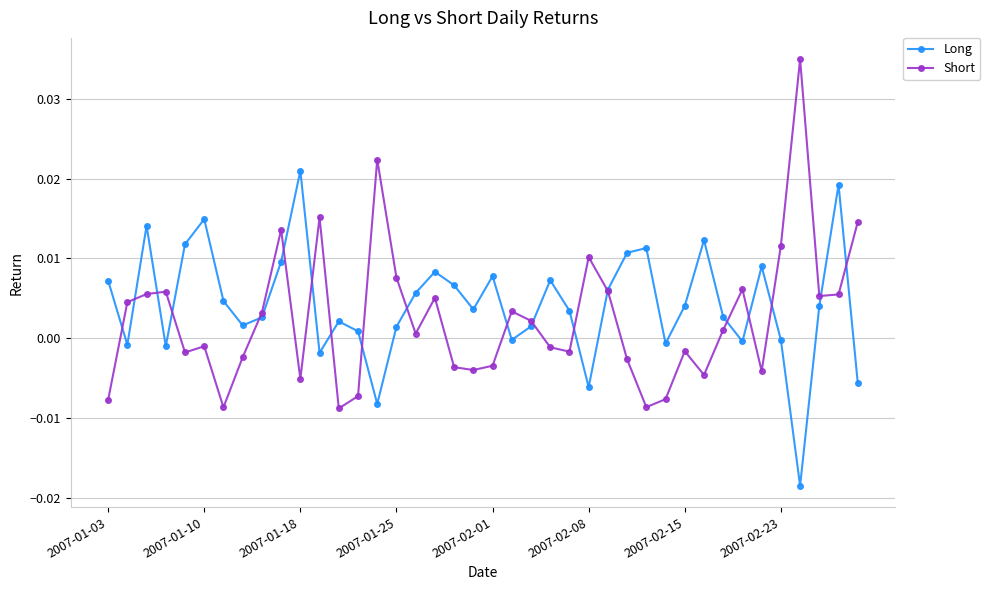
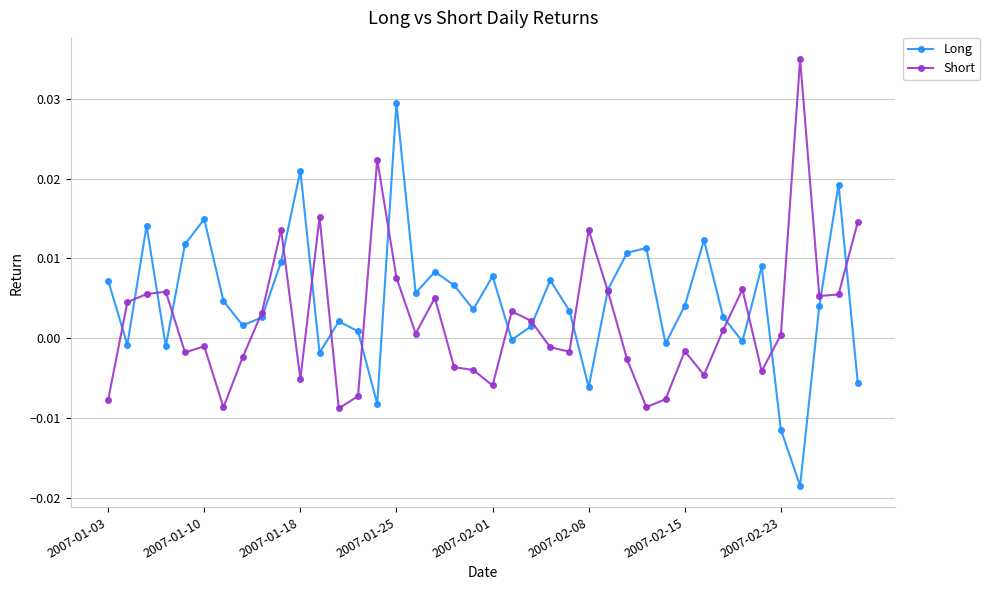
Long, 2007-01-25: 0.001 -> 0.029
Short, 2007-02-01: -0.003 -> -0.006
Short, 2007-02-08: 0.010 -> 0.014
Long, 2007-02-23: 0.000 -> -0.011
Short, 2007-02-23: 0.012 -> 0.000
